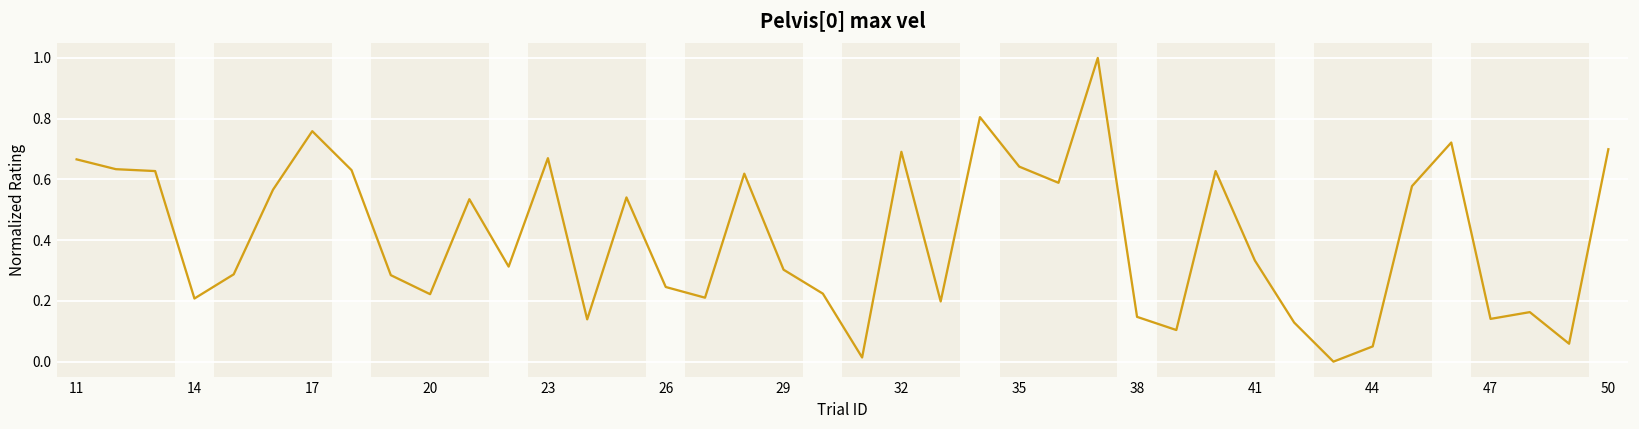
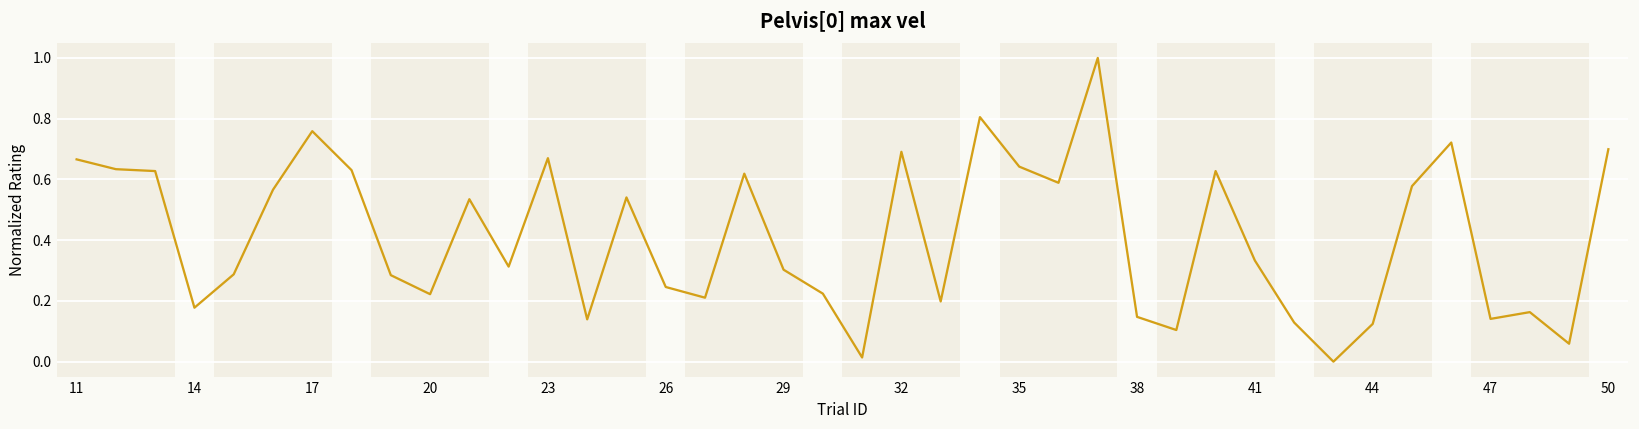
14: 0.21 -> 0.18
44: 0.05 -> 0.12
